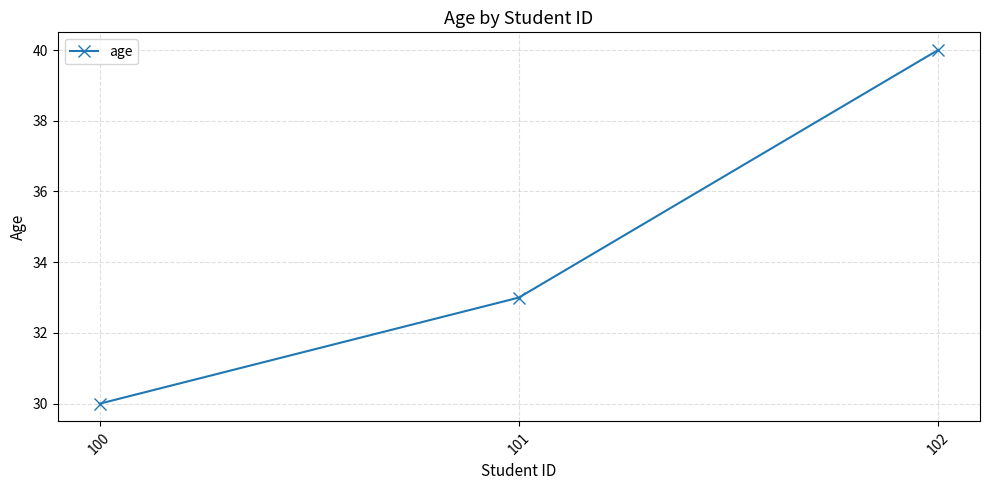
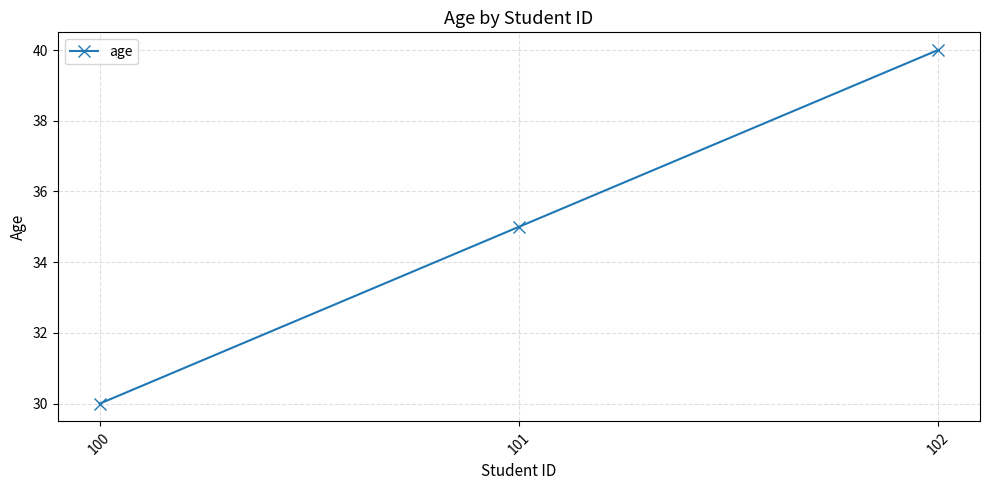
101: 33 -> 35
